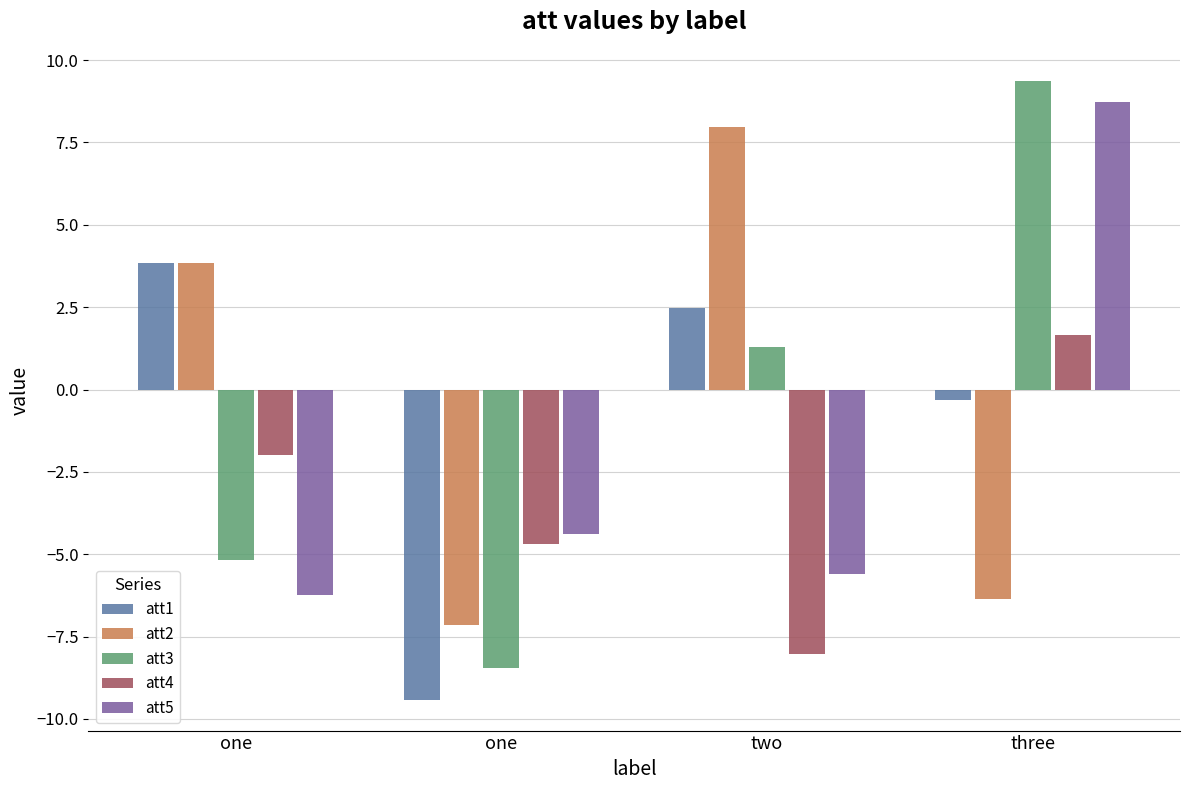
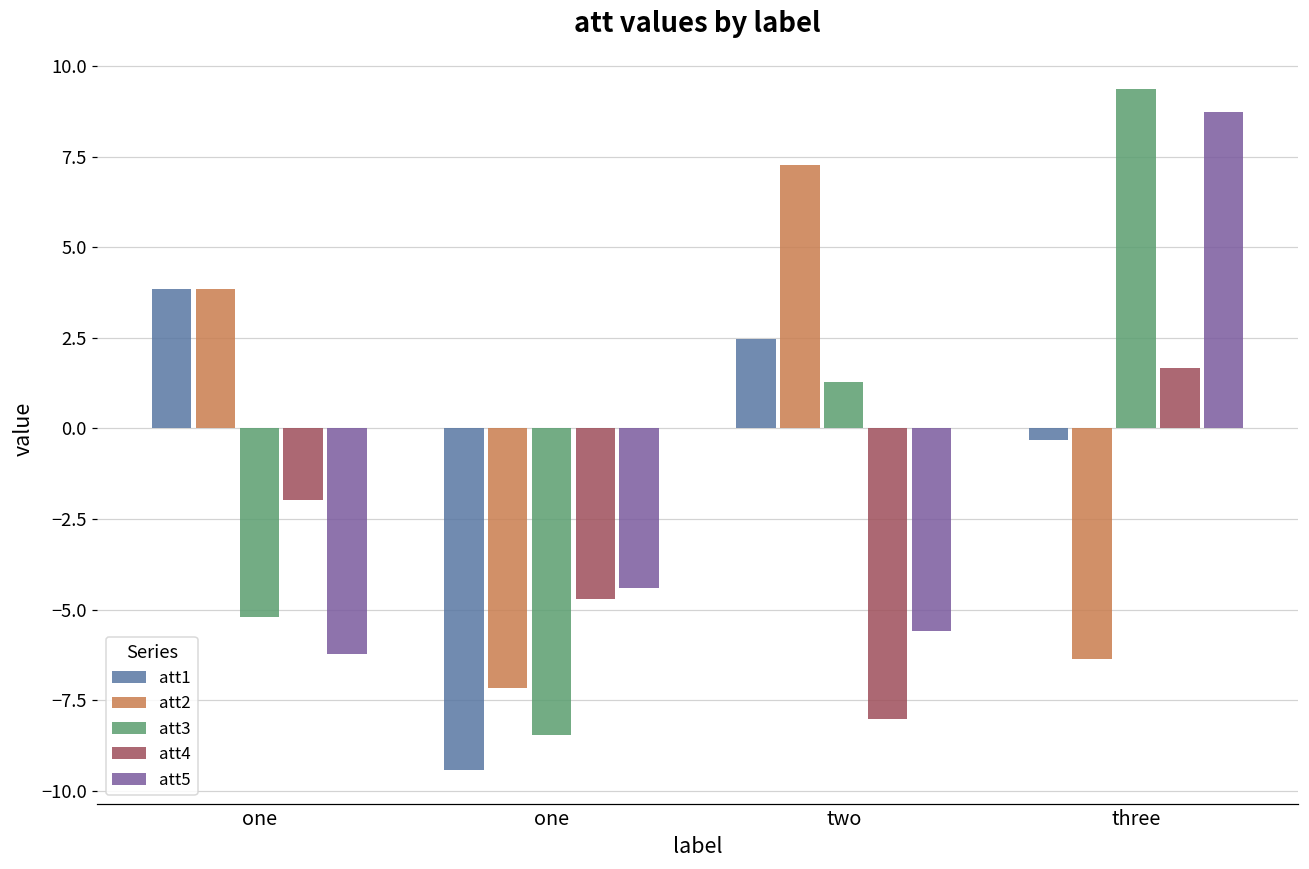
att2, two: 8.0 -> 7.3
